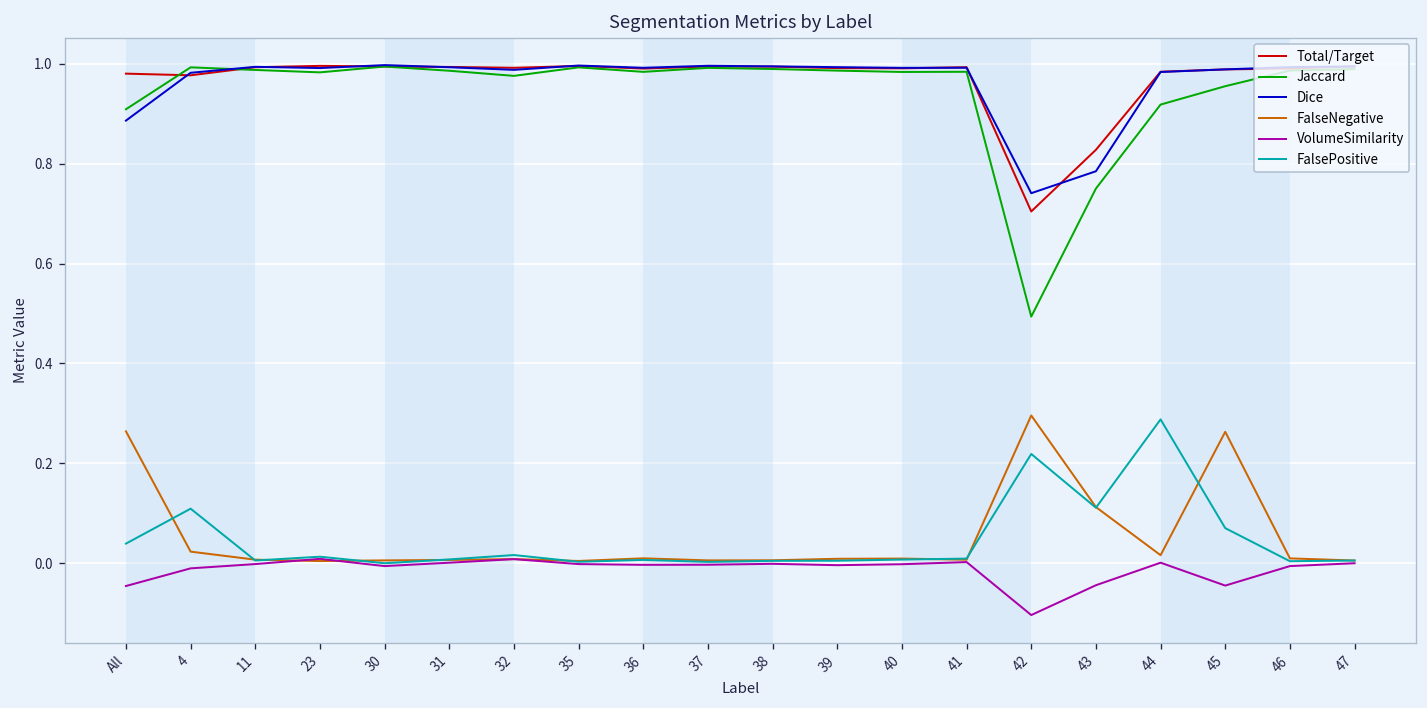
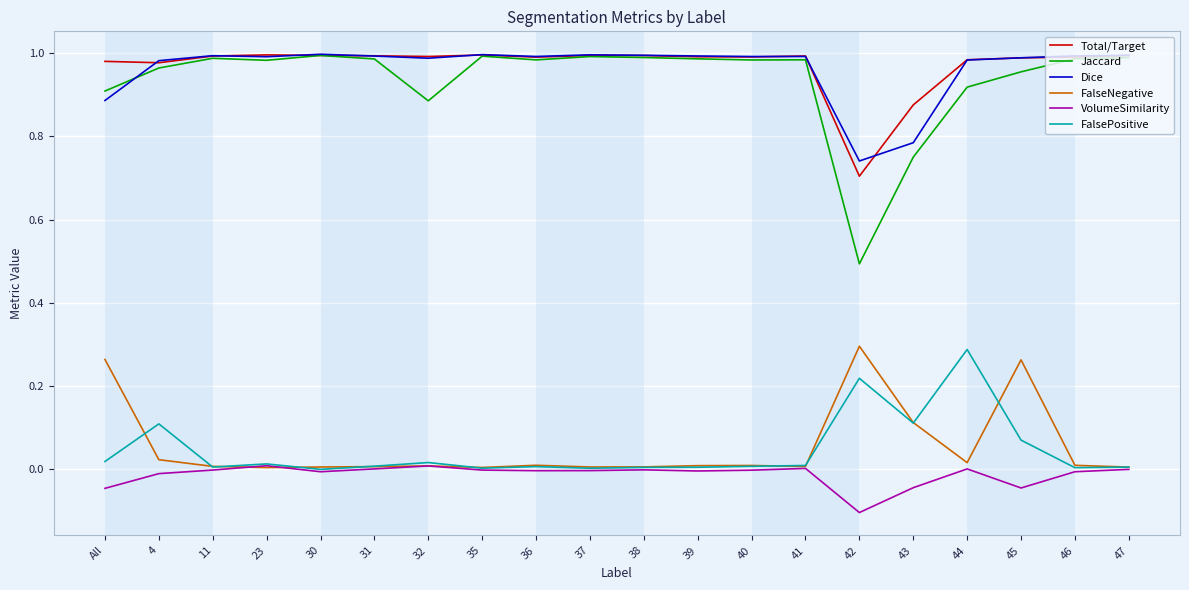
FalsePositive, All: 0.04 -> 0.02
Jaccard, 4: 0.99 -> 0.96
Jaccard, 32: 0.98 -> 0.89
Total/Target, 43: 0.83 -> 0.88
